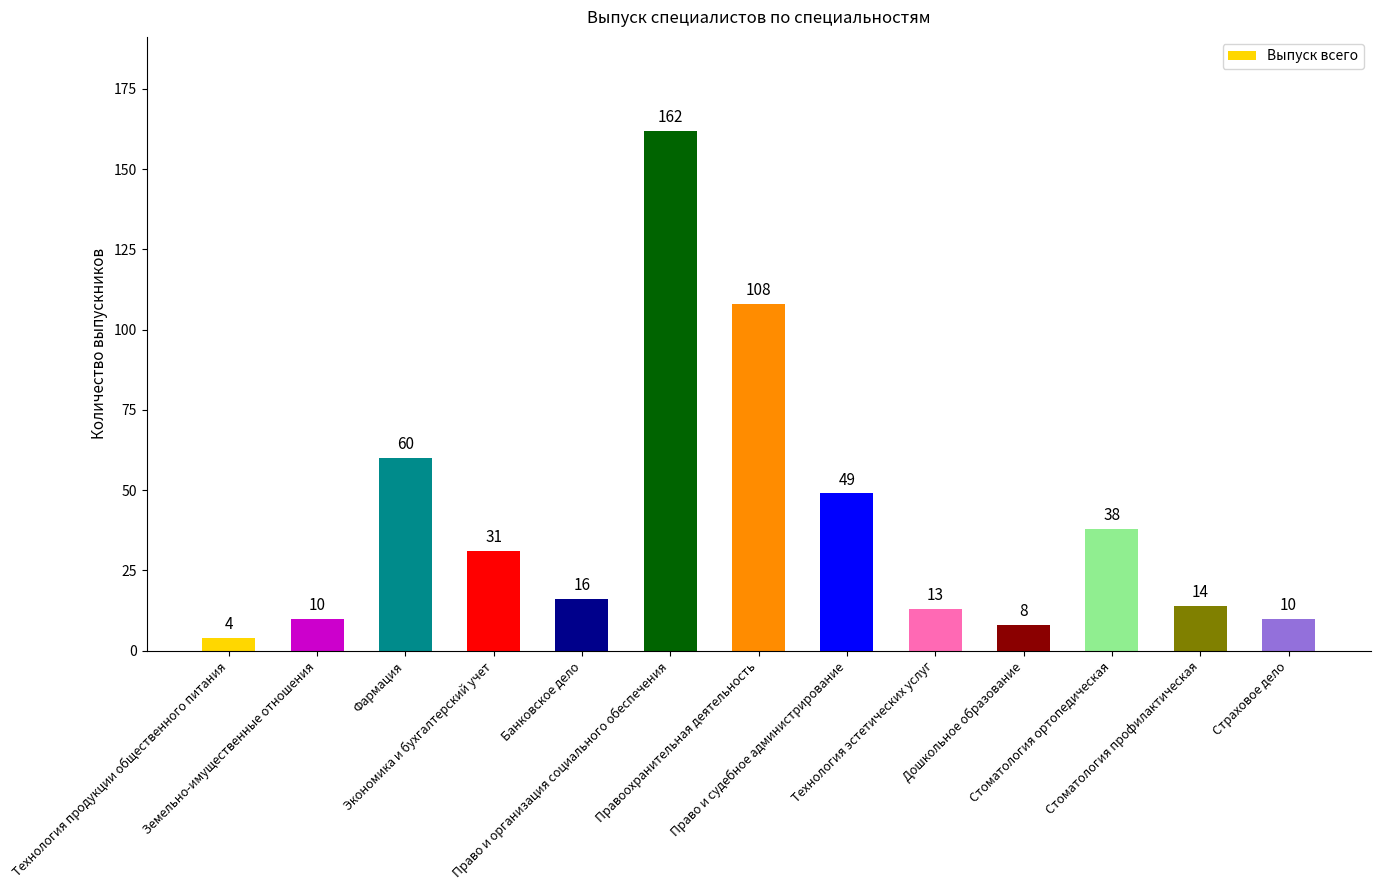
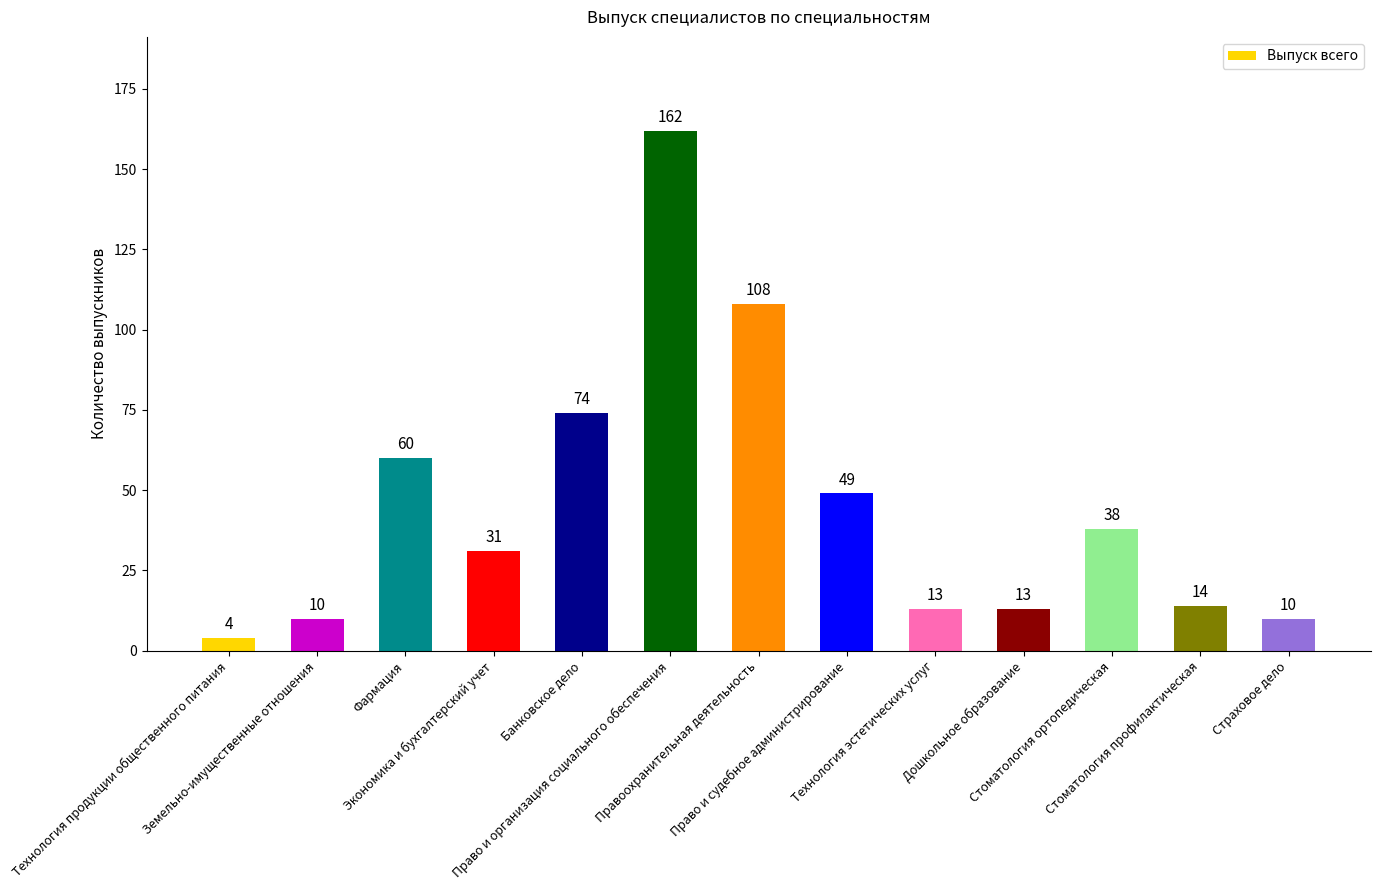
Банковское дело: 16 -> 74
Дошкольное образование: 8 -> 13
